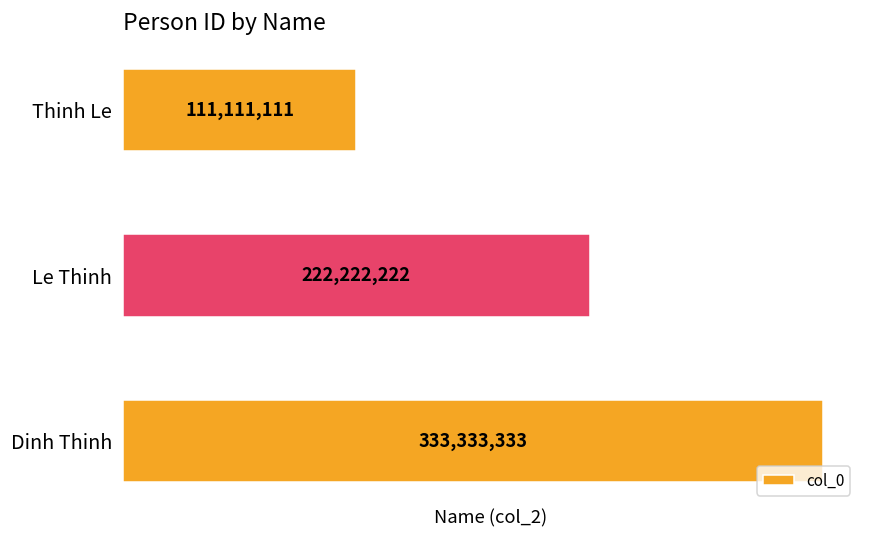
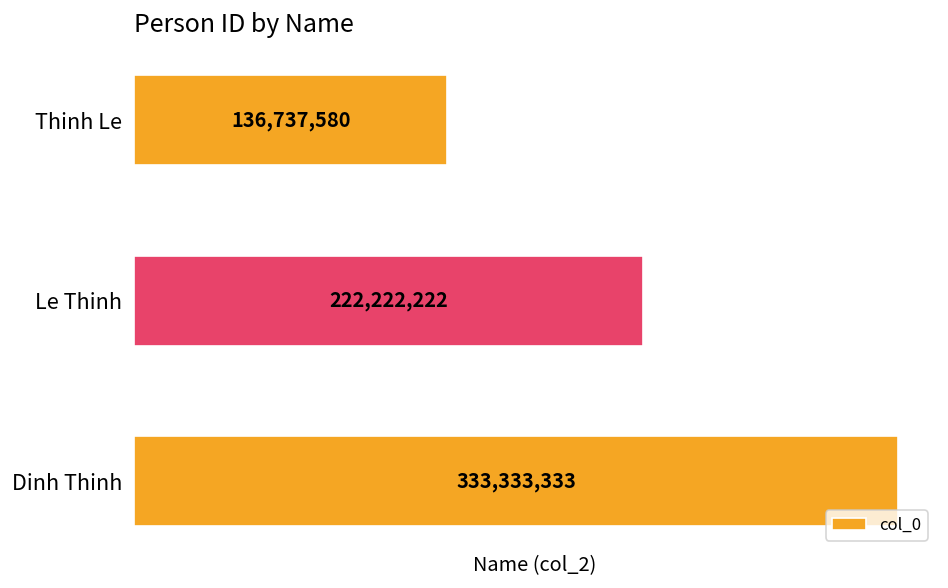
Thinh Le: 111,111,111 -> 136,737,580
